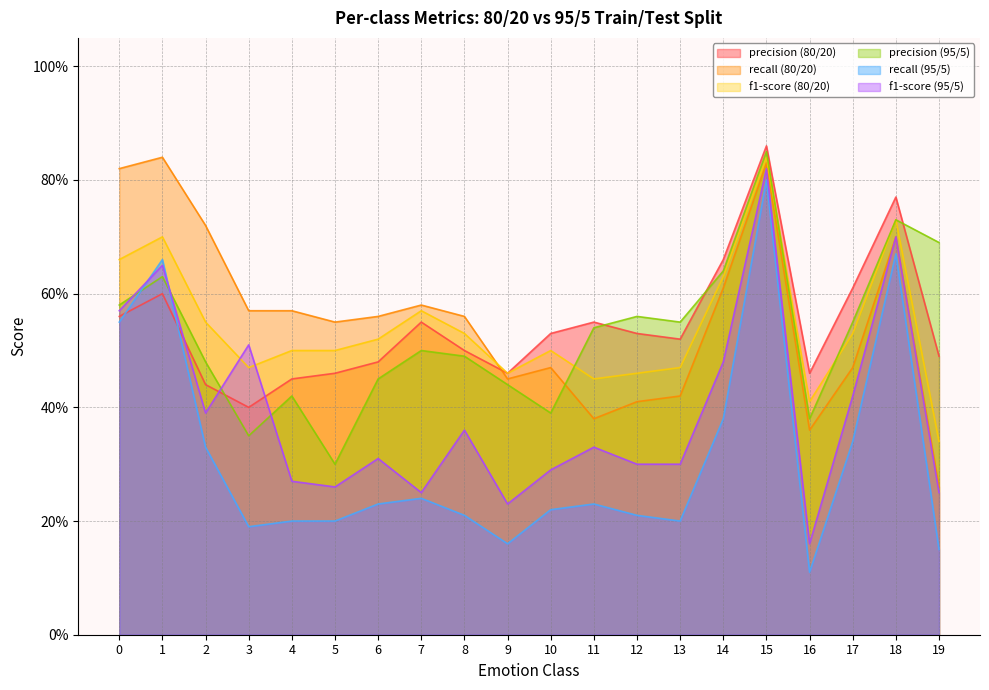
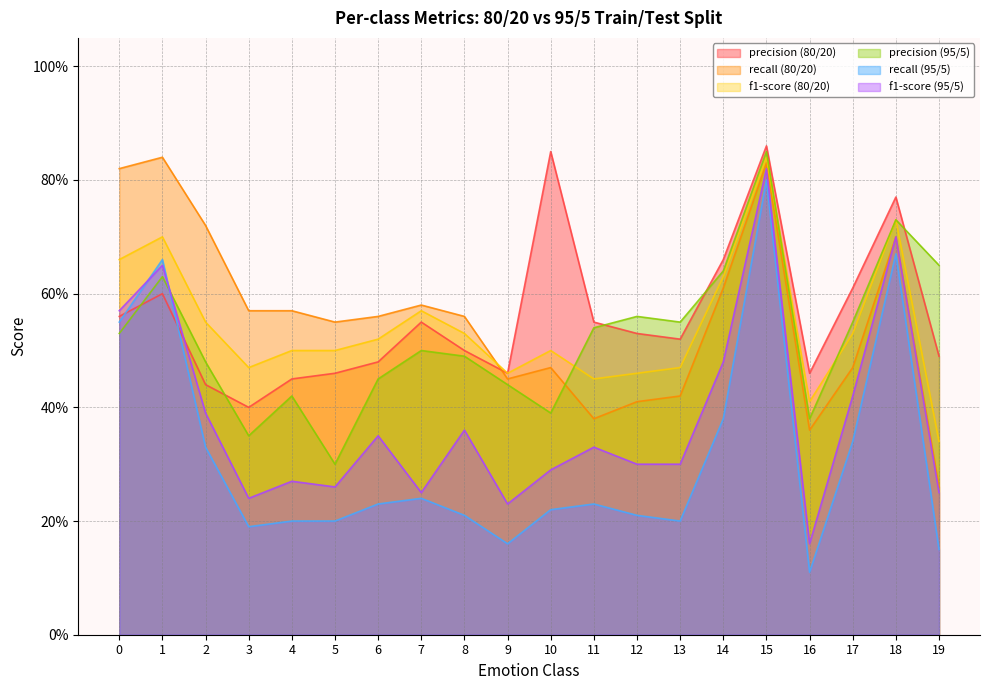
precision (95/5), 0: 58% -> 53%
f1-score (95/5), 3: 51% -> 24%
f1-score (95/5), 6: 31% -> 35%
precision (80/20), 10: 53% -> 85%
precision (95/5), 19: 69% -> 65%
